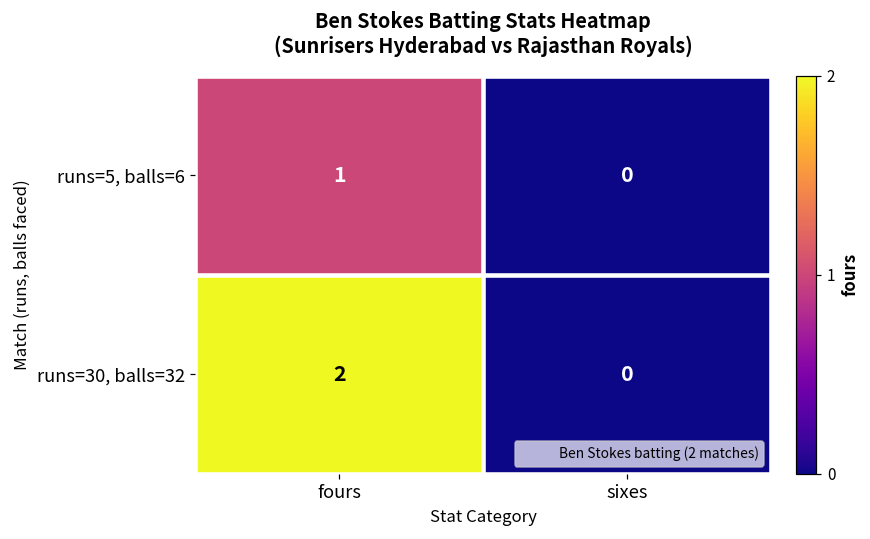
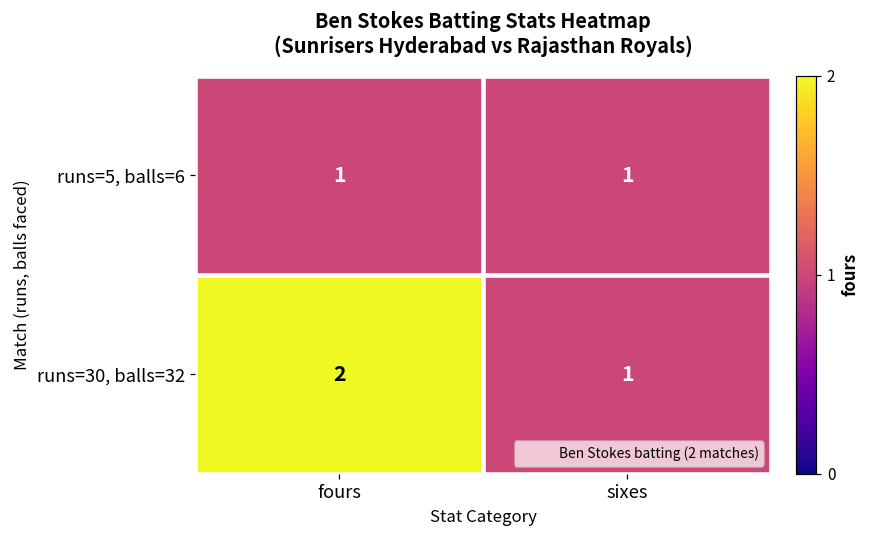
runs=5, balls=6, sixes: 0 -> 1
runs=30, balls=32, sixes: 0 -> 1
